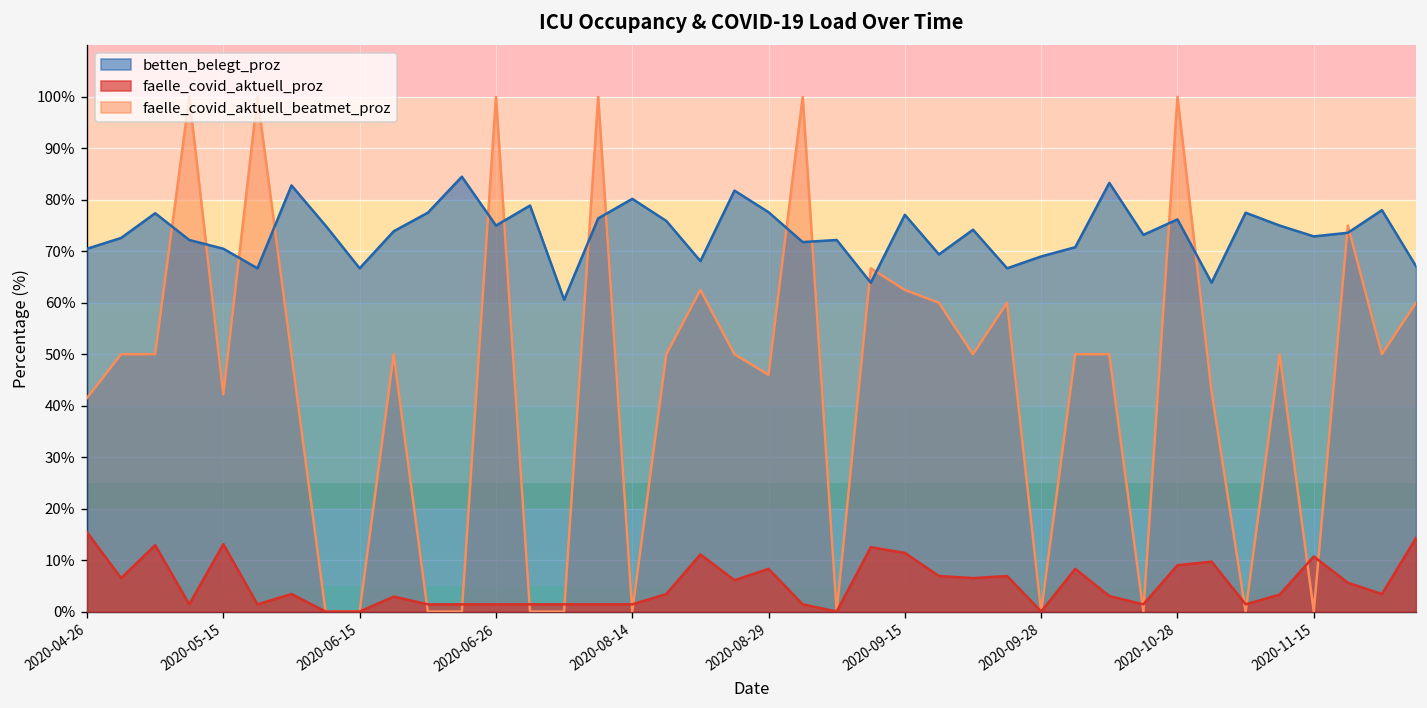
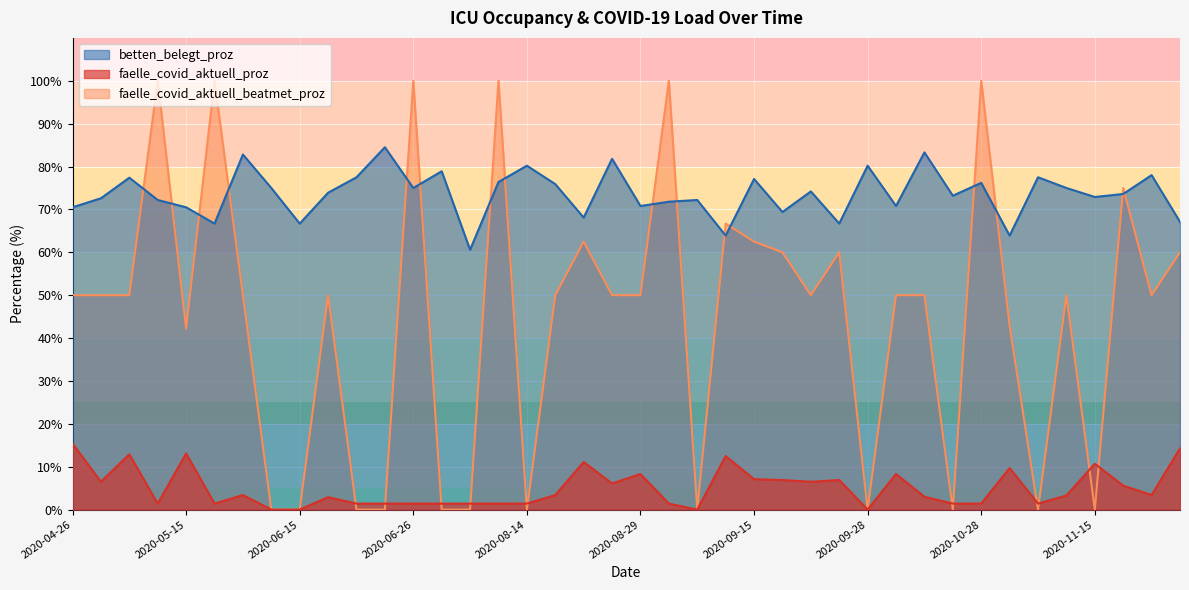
faelle_covid_aktuell_beatmet_proz, 2020-04-26: 42% -> 50%
betten_belegt_proz, 2020-08-29: 78% -> 71%
faelle_covid_aktuell_beatmet_proz, 2020-08-29: 46% -> 50%
faelle_covid_aktuell_proz, 2020-09-15: 11% -> 7%
betten_belegt_proz, 2020-09-28: 69% -> 80%
faelle_covid_aktuell_proz, 2020-10-28: 9% -> 1%
